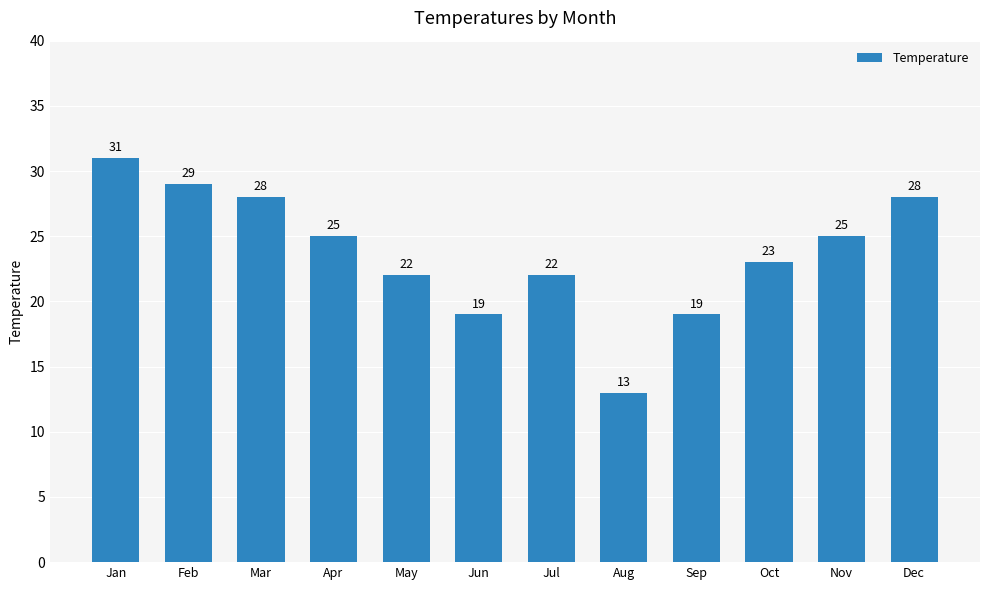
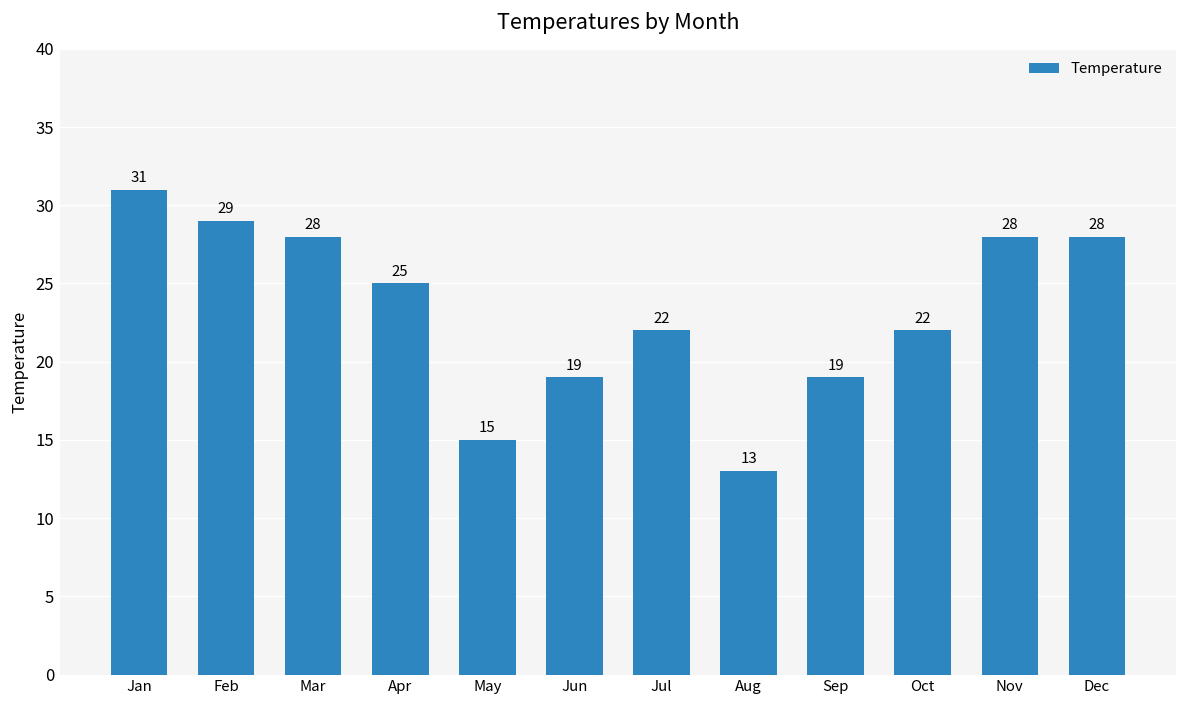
May: 22 -> 15
Oct: 23 -> 22
Nov: 25 -> 28
